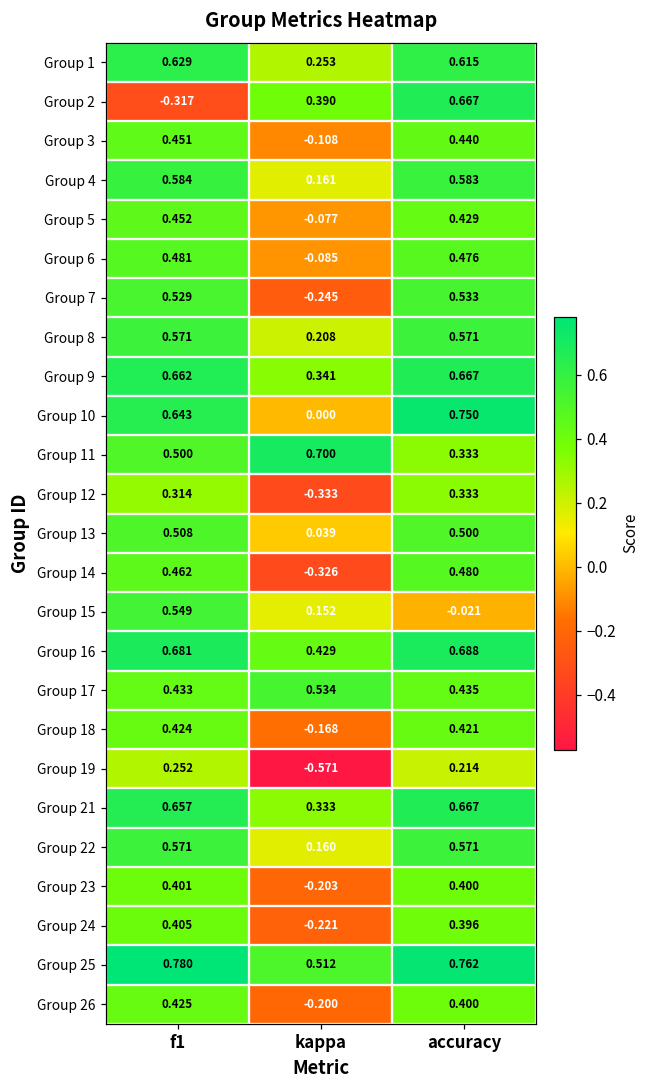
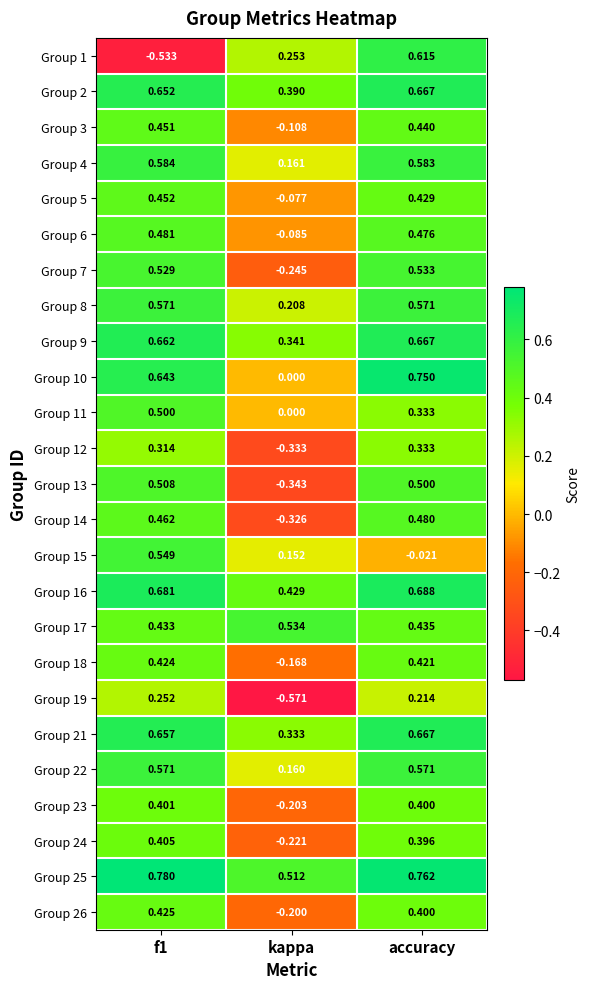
Group 1, f1: 0.629 -> -0.533
Group 2, f1: -0.317 -> 0.652
Group 11, kappa: 0.700 -> 0.000
Group 13, kappa: 0.039 -> -0.343
